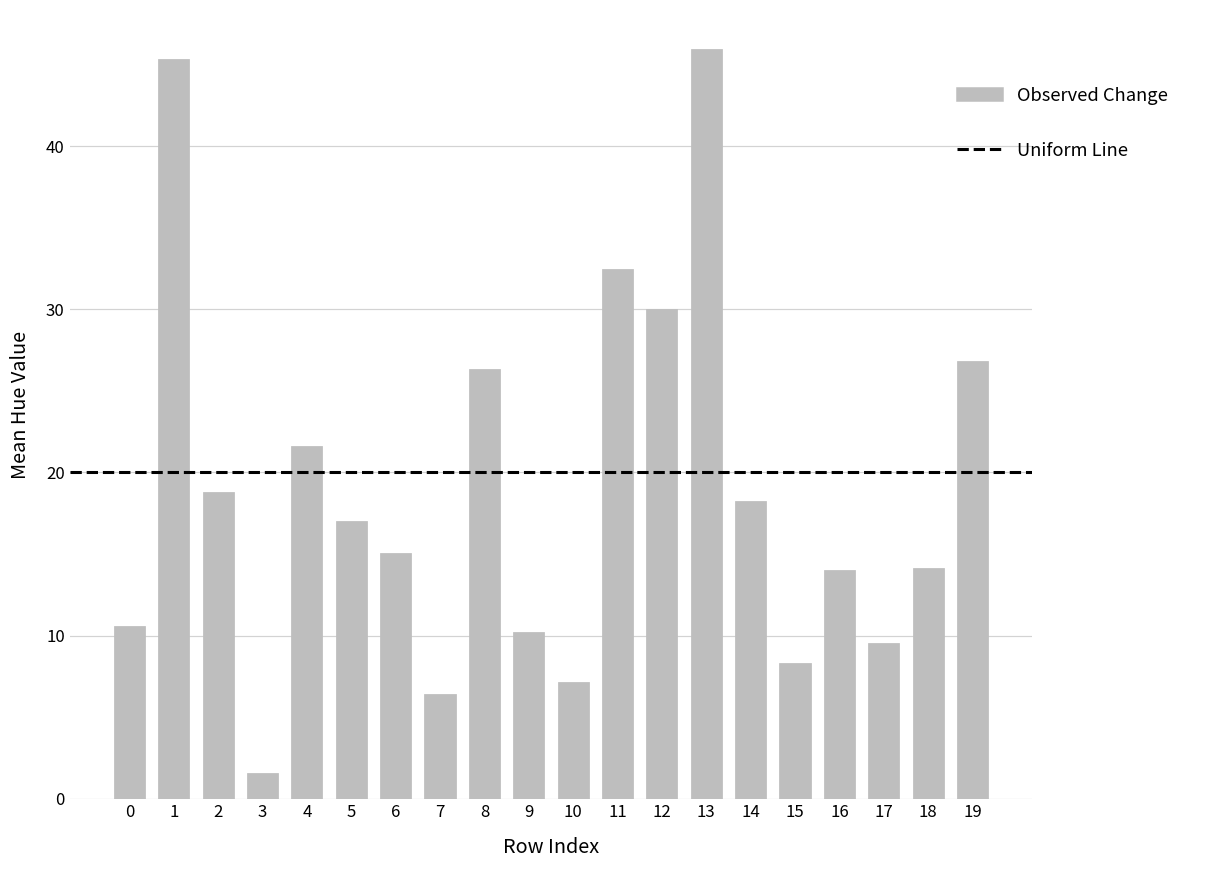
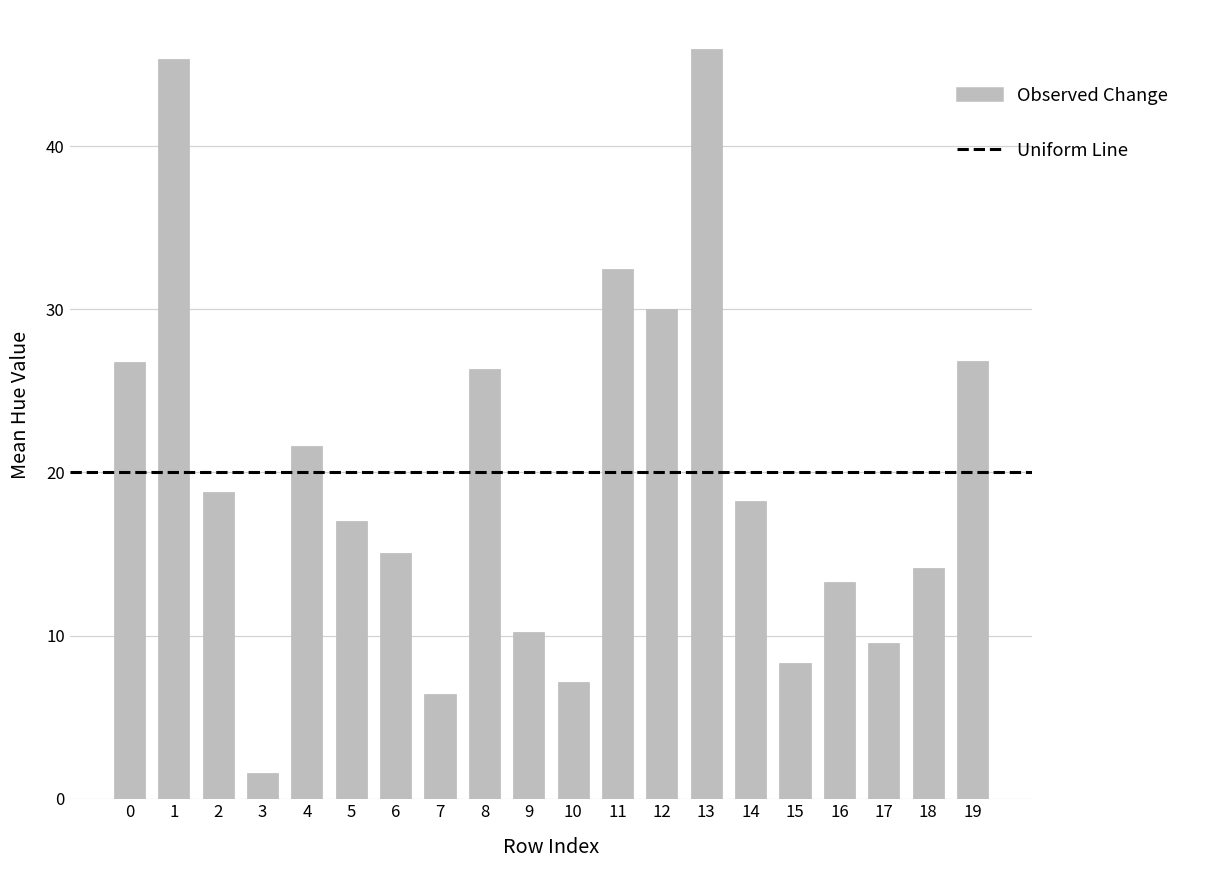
0: 10.6 -> 26.7
16: 14.0 -> 13.3
